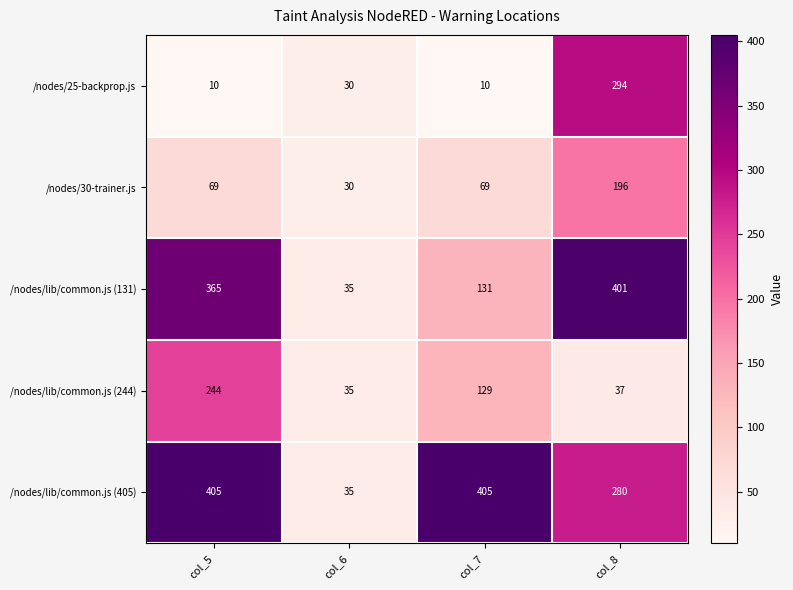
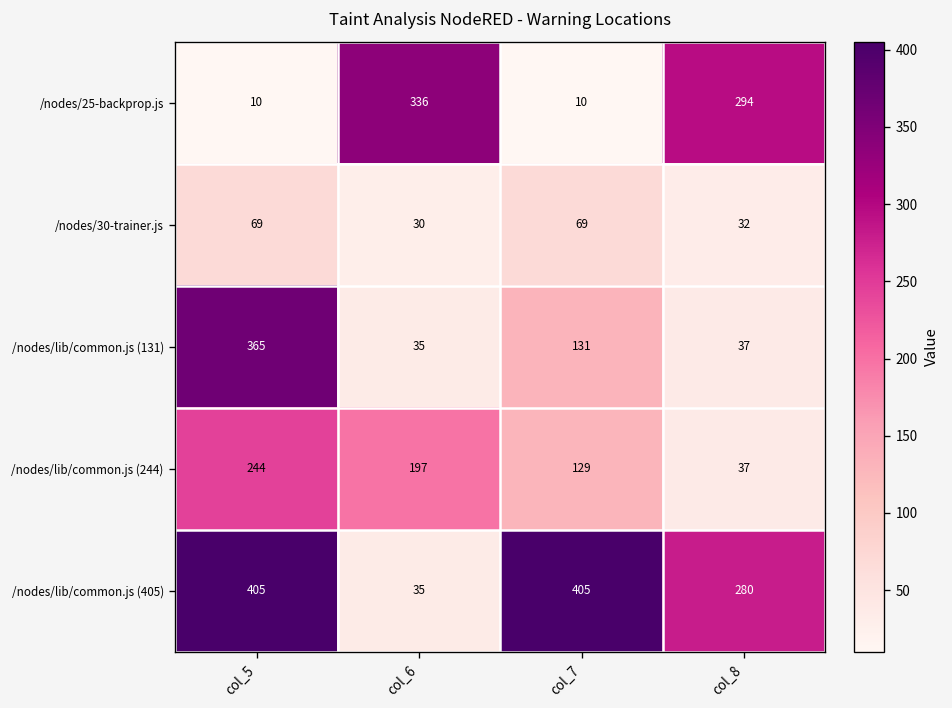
/nodes/25-backprop.js, col_6: 30 -> 336
/nodes/30-trainer.js, col_8: 196 -> 32
/nodes/lib/common.js (131), col_8: 401 -> 37
/nodes/lib/common.js (244), col_6: 35 -> 197
